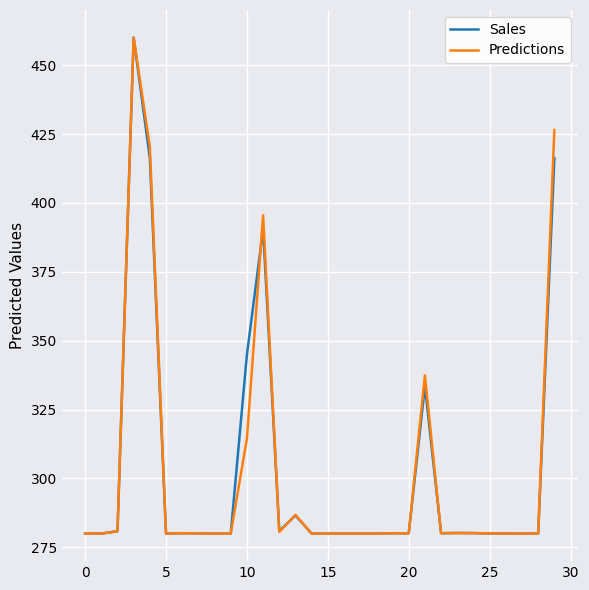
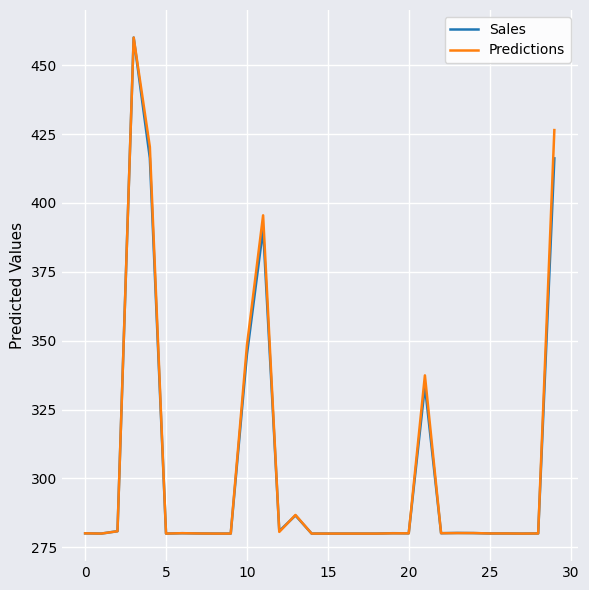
Predictions, 10: 314 -> 348
